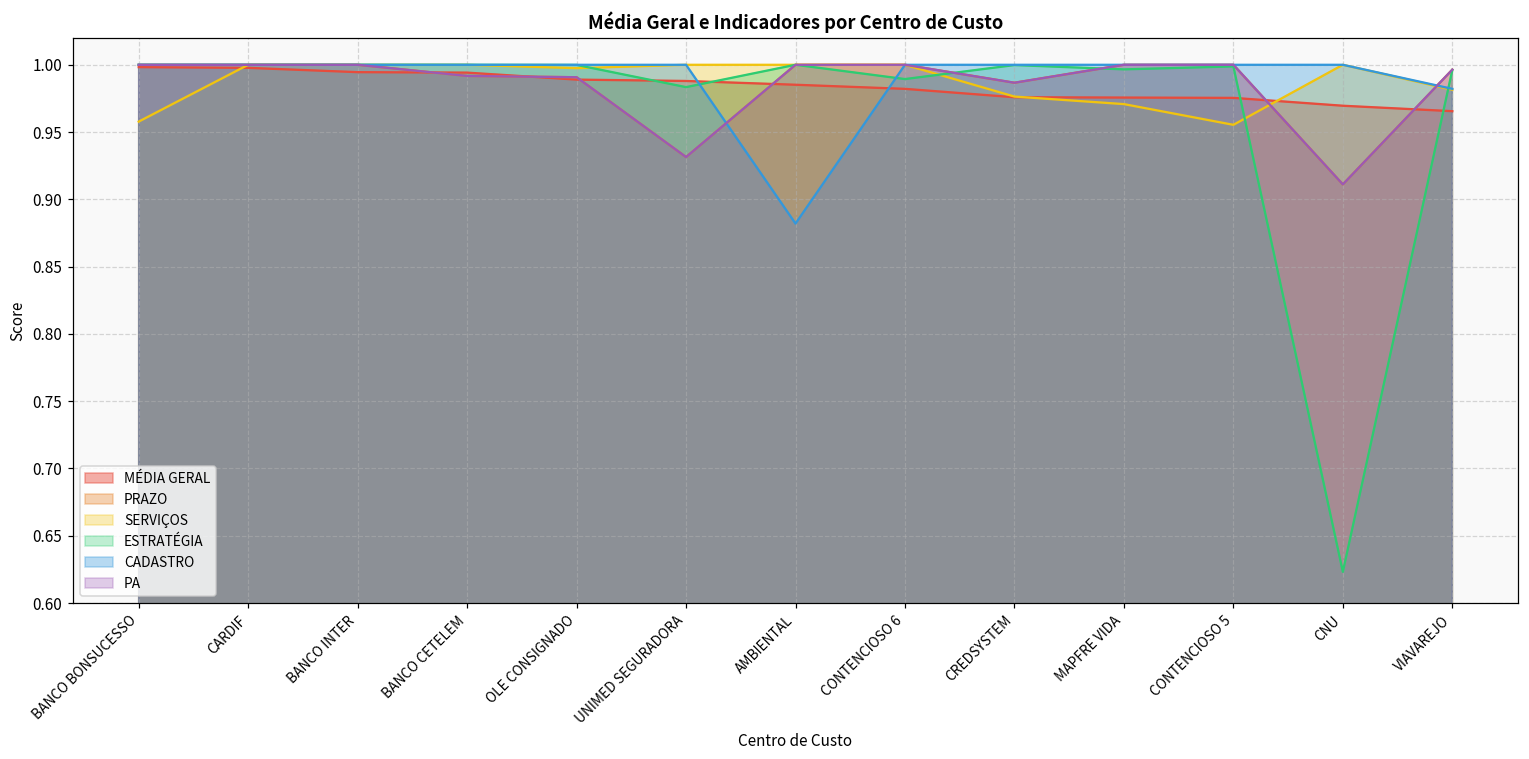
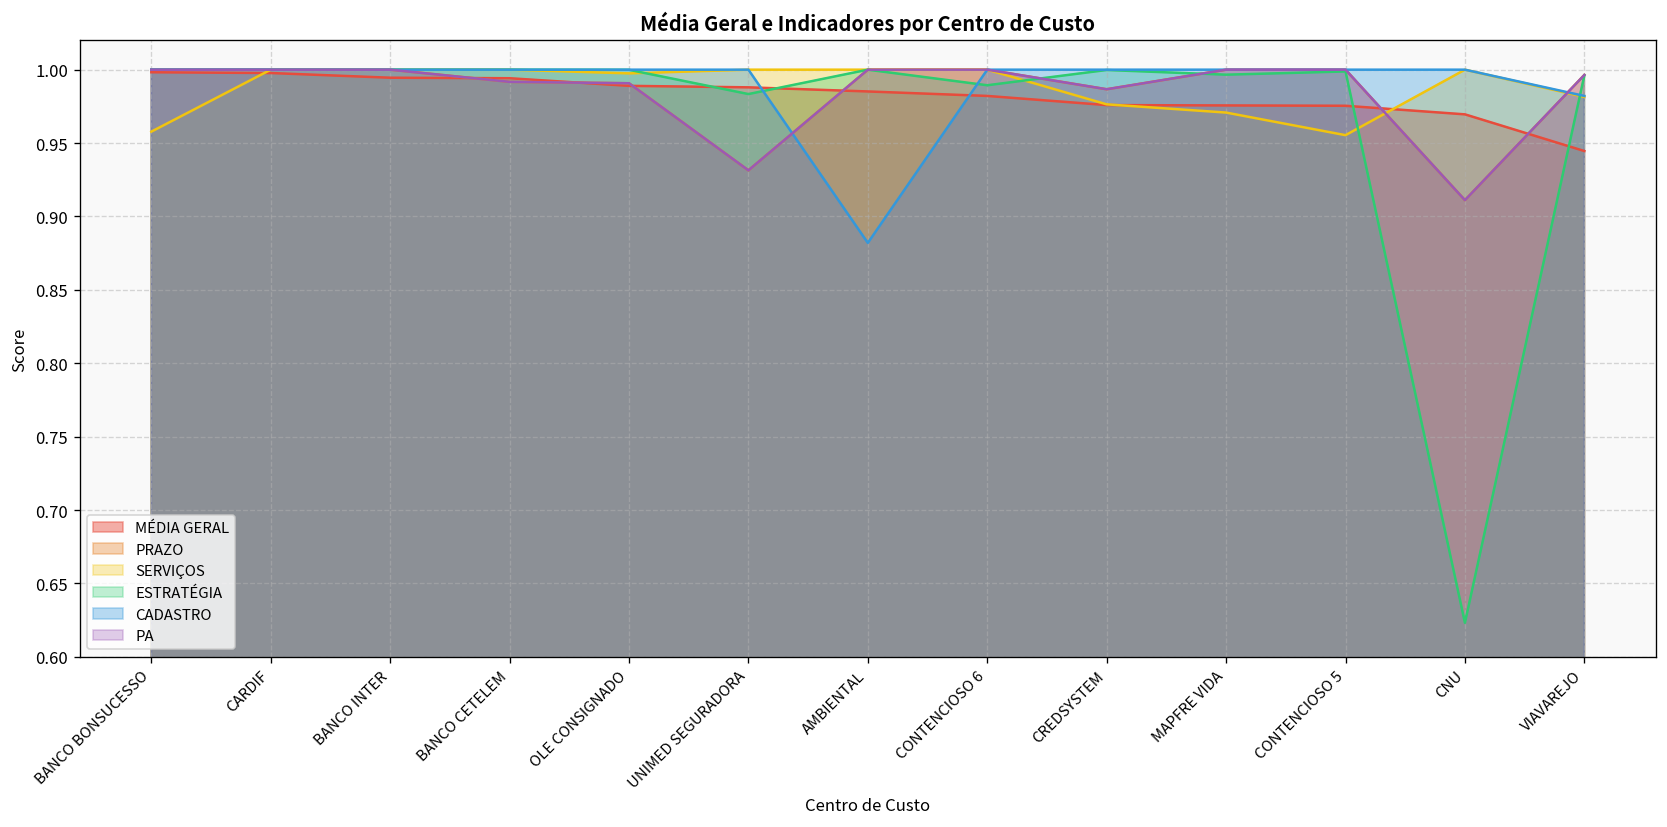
MÉDIA GERAL, VIAVAREJO: 0.966 -> 0.945
